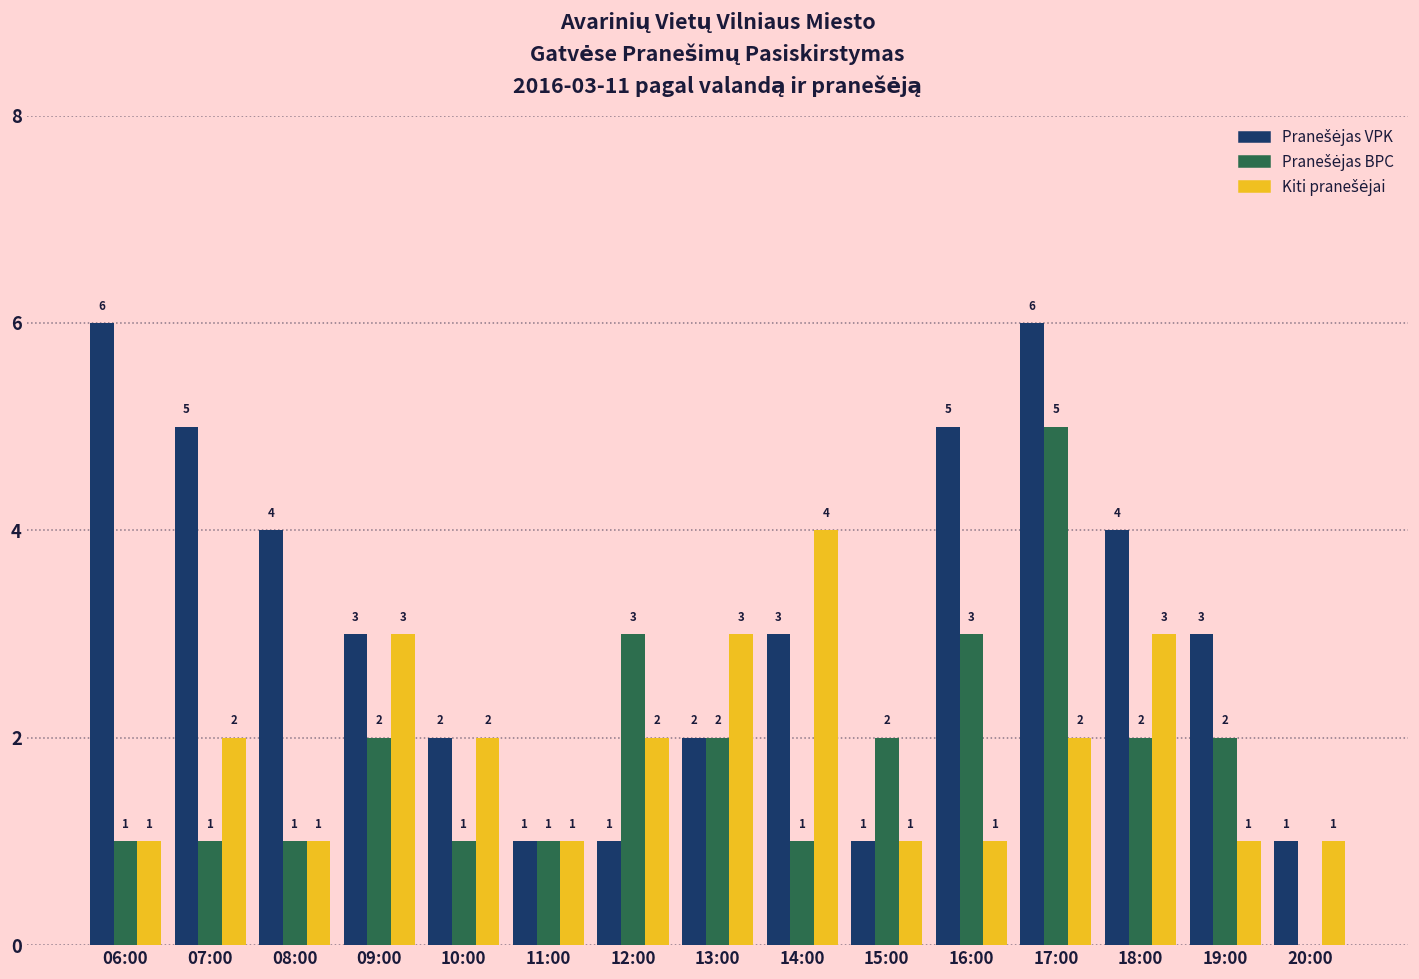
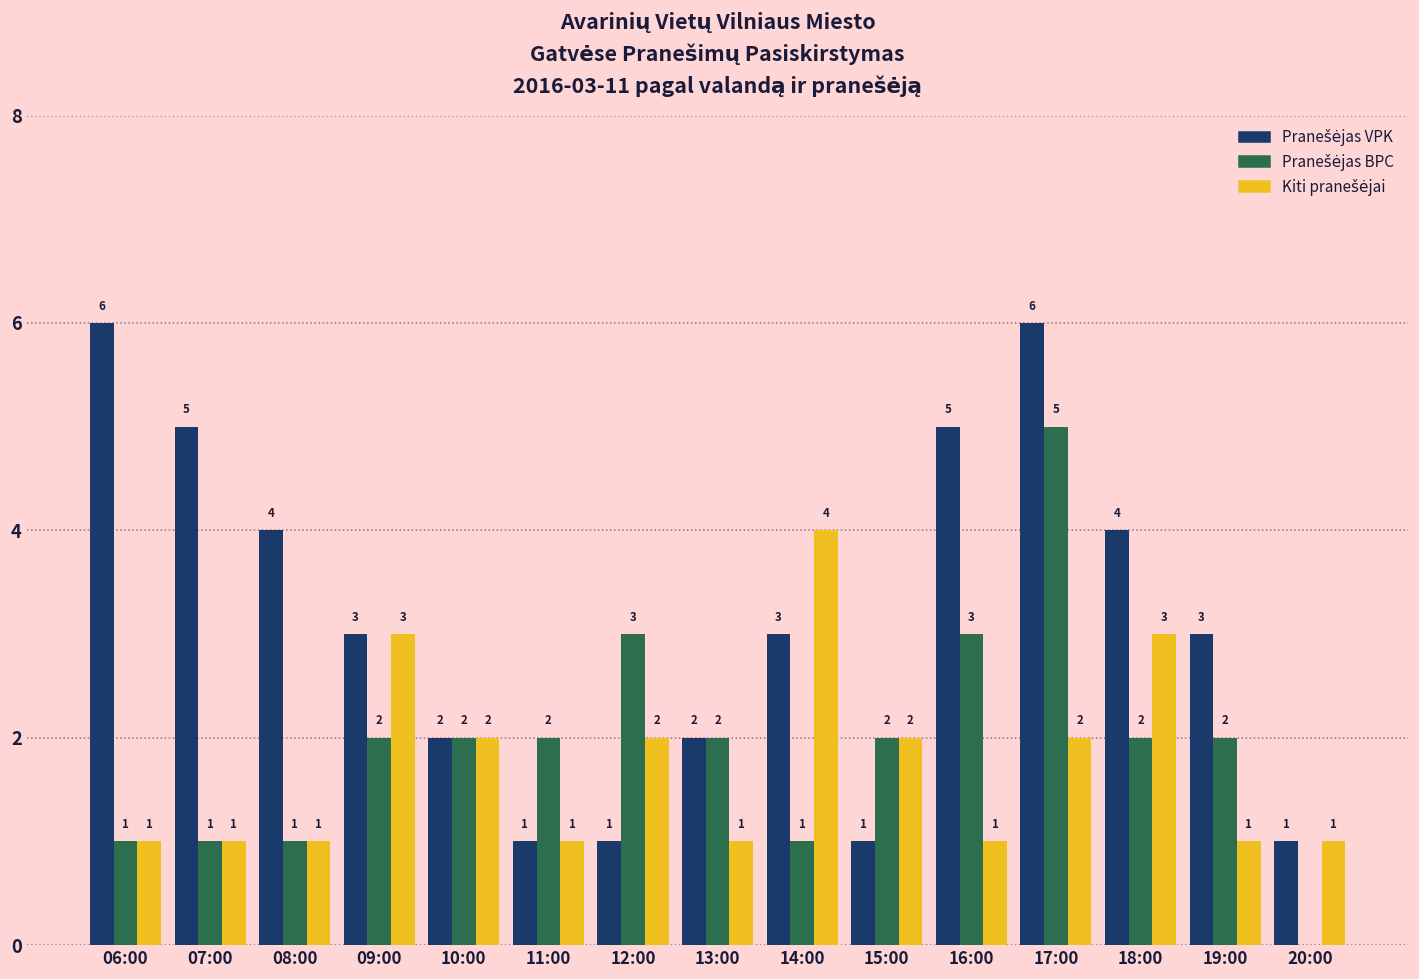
Kiti pranešėjai, 07:00: 2 -> 1
Pranešėjas BPC, 10:00: 1 -> 2
Pranešėjas BPC, 11:00: 1 -> 2
Kiti pranešėjai, 13:00: 3 -> 1
Kiti pranešėjai, 15:00: 1 -> 2
